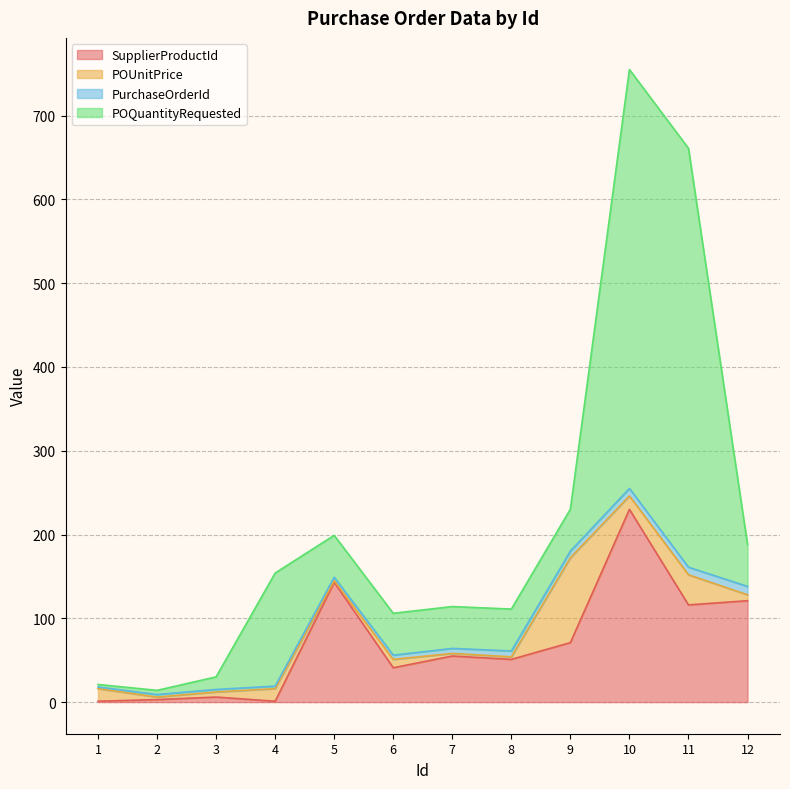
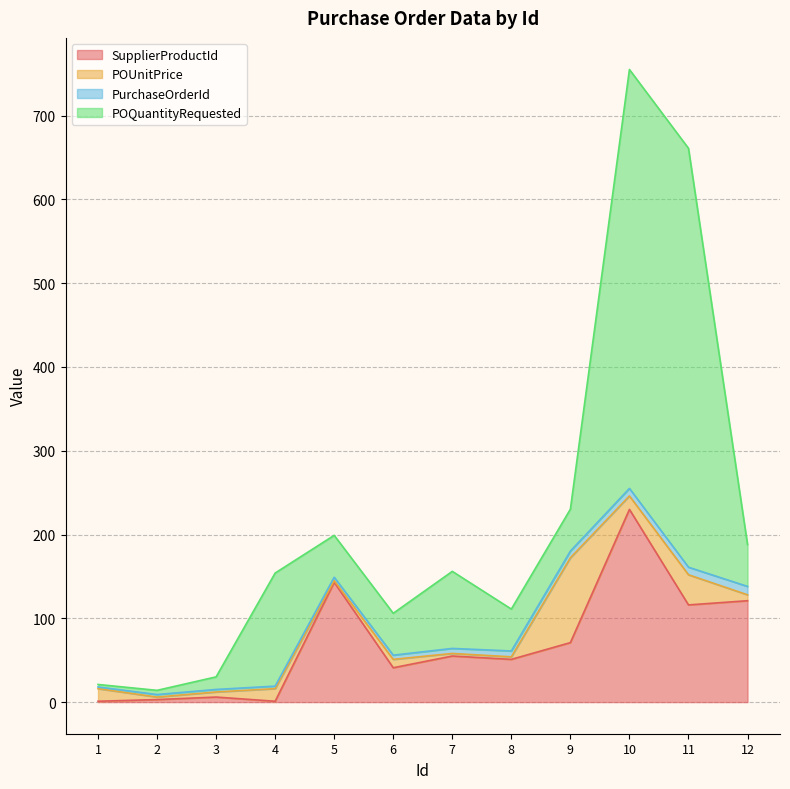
POQuantityRequested, 7: 50 -> 90
